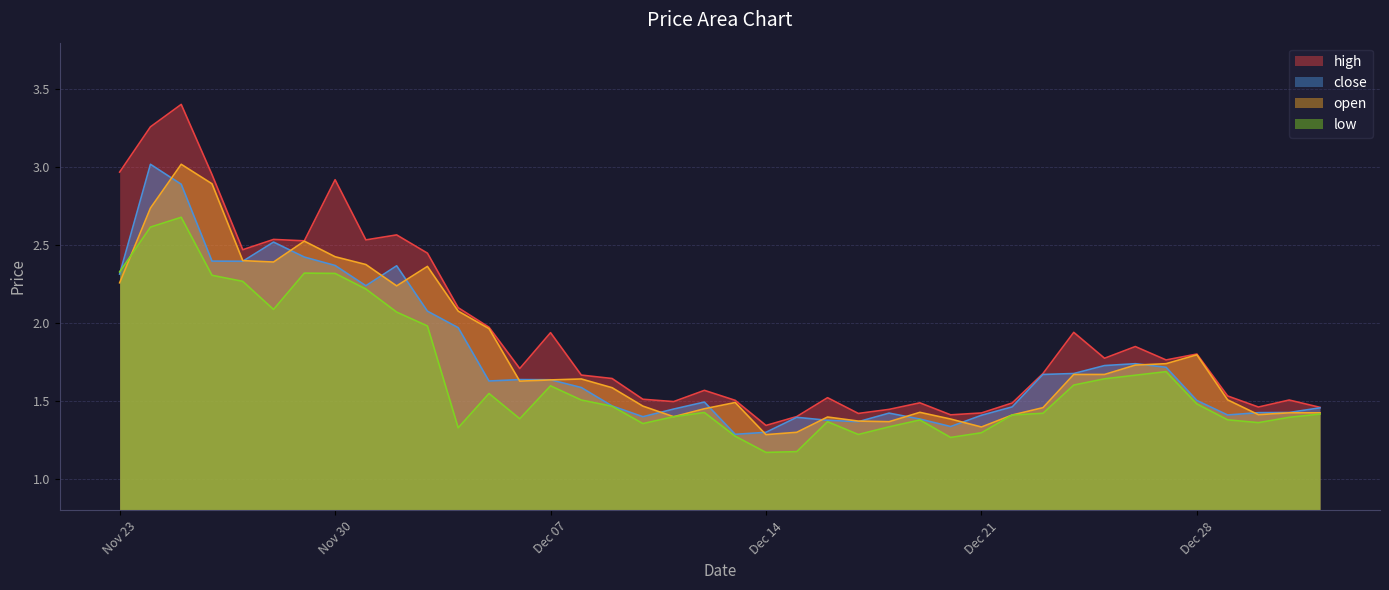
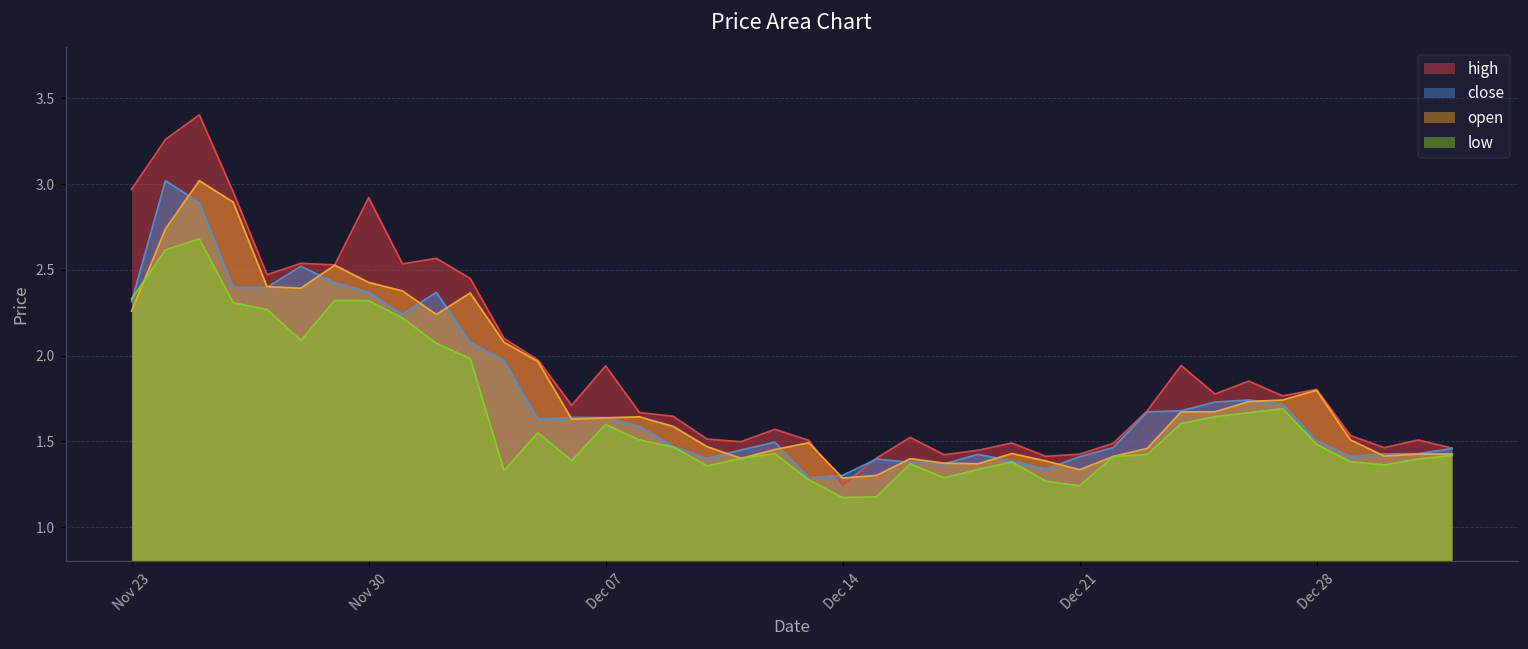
high, Dec 14: 1.35 -> 1.25
low, Dec 21: 1.30 -> 1.24
